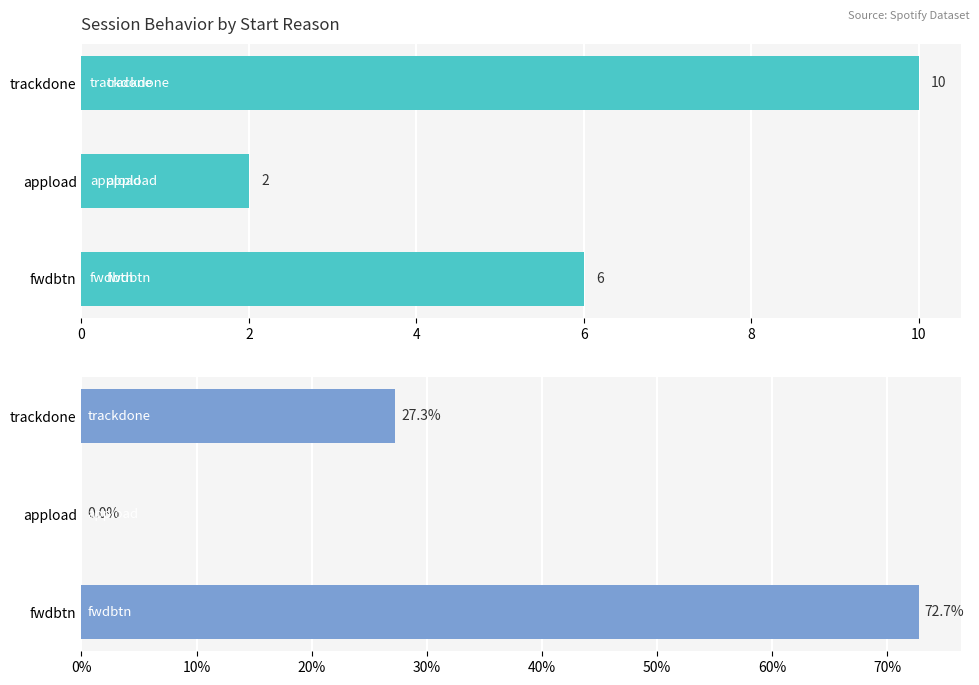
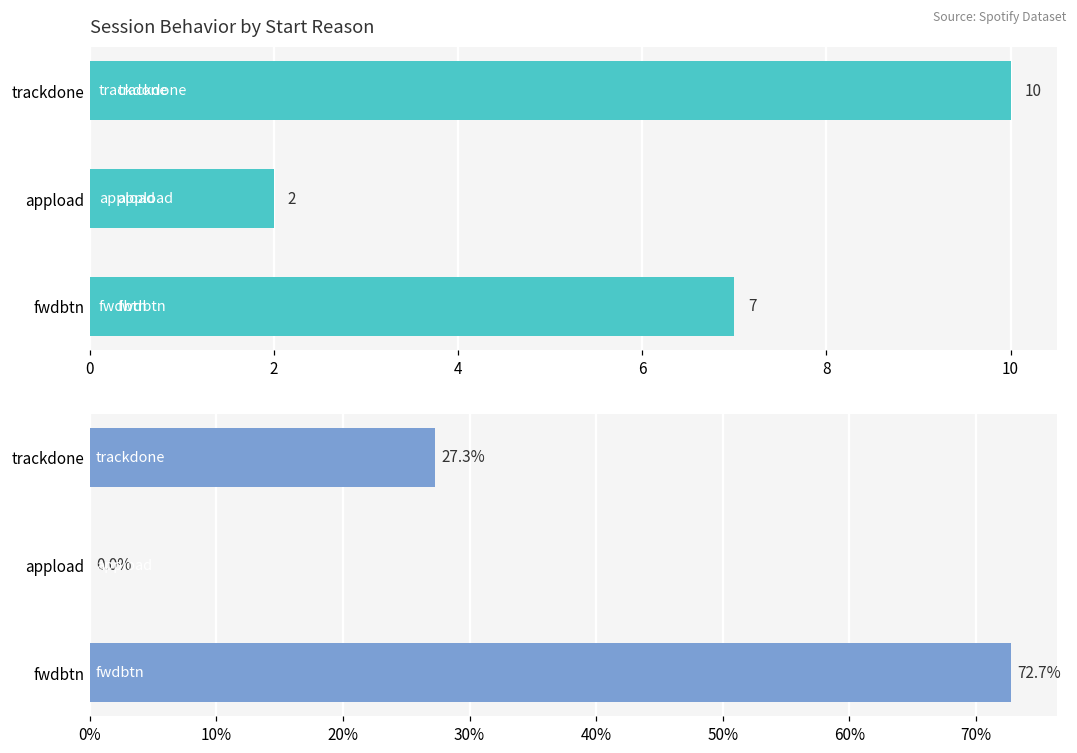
Session Behavior by Start Reason, fwdbtn: 6 -> 7
